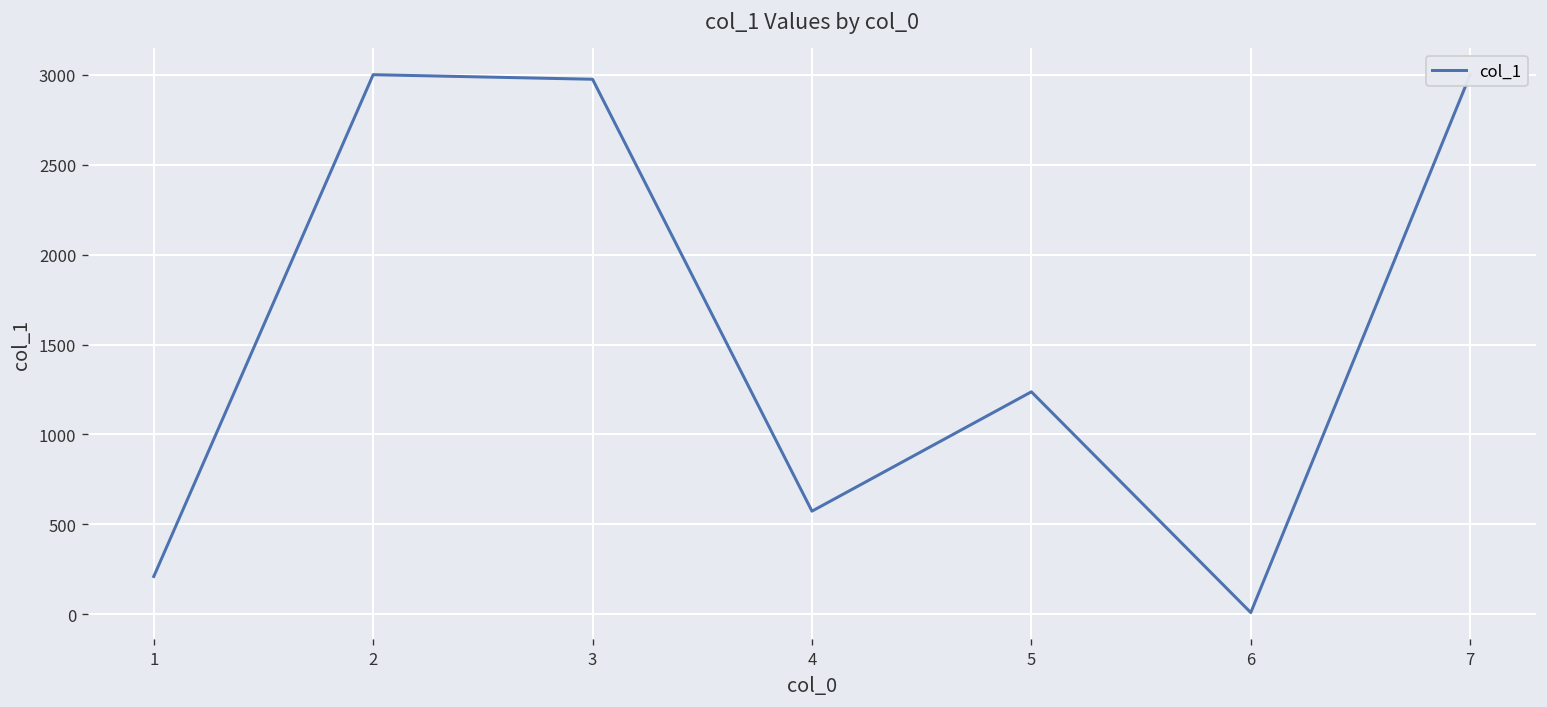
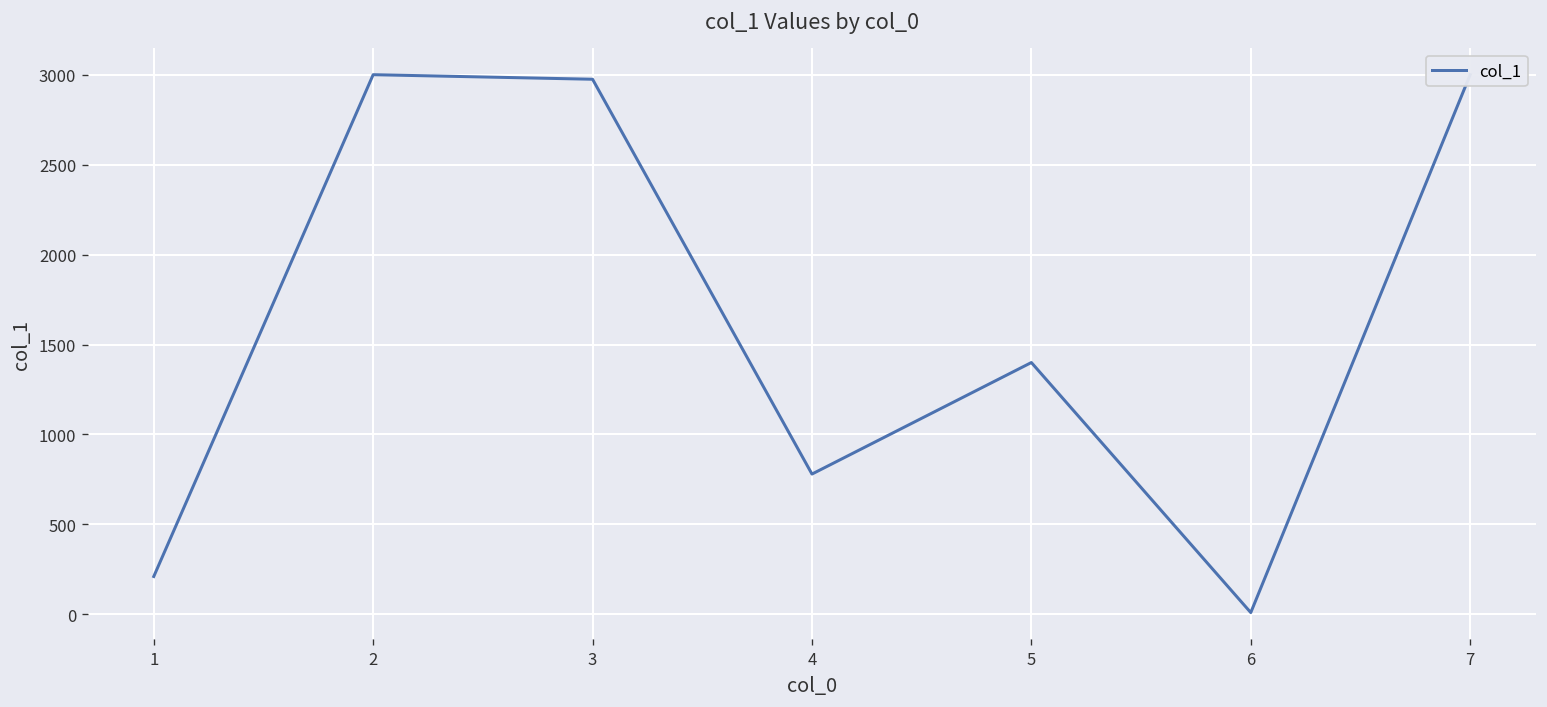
4: 570 -> 780
5: 1240 -> 1400
